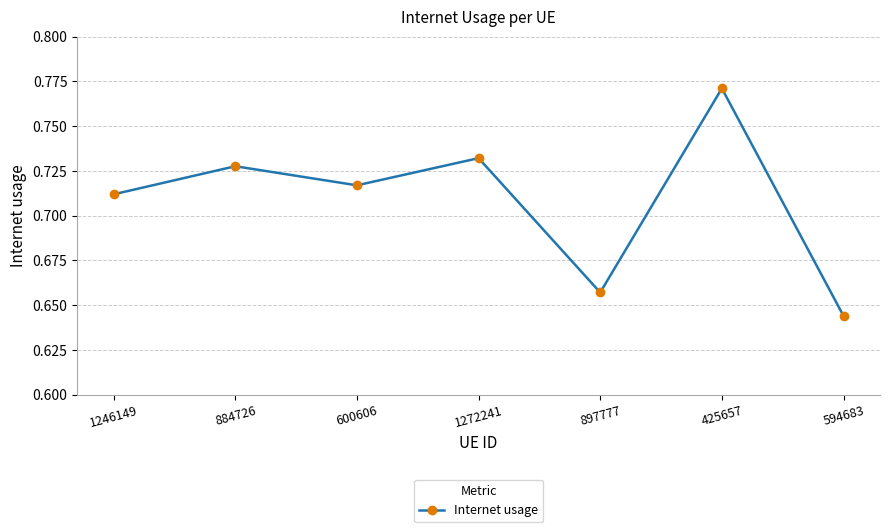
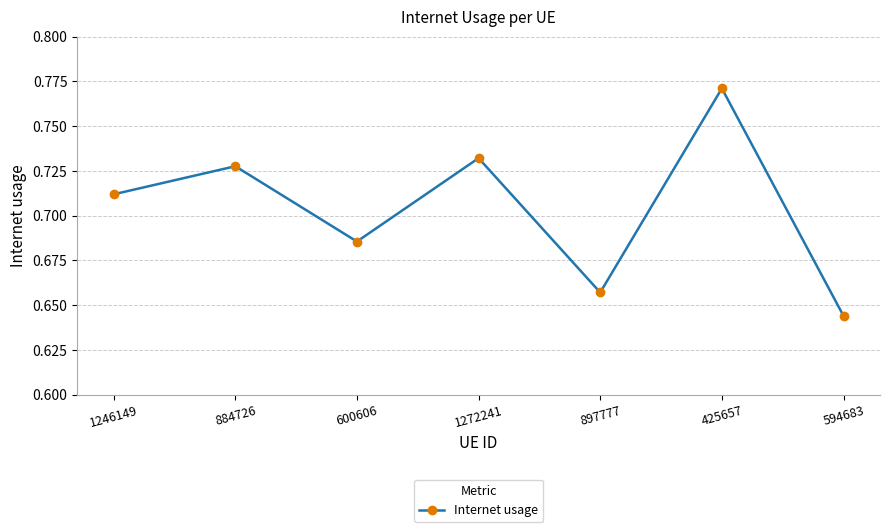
600606: 0.717 -> 0.686
